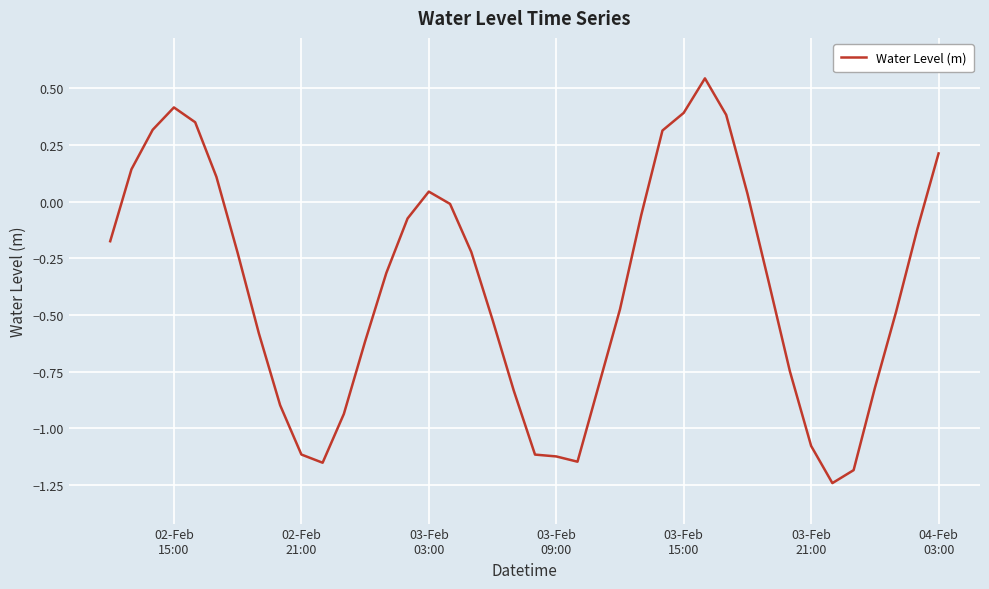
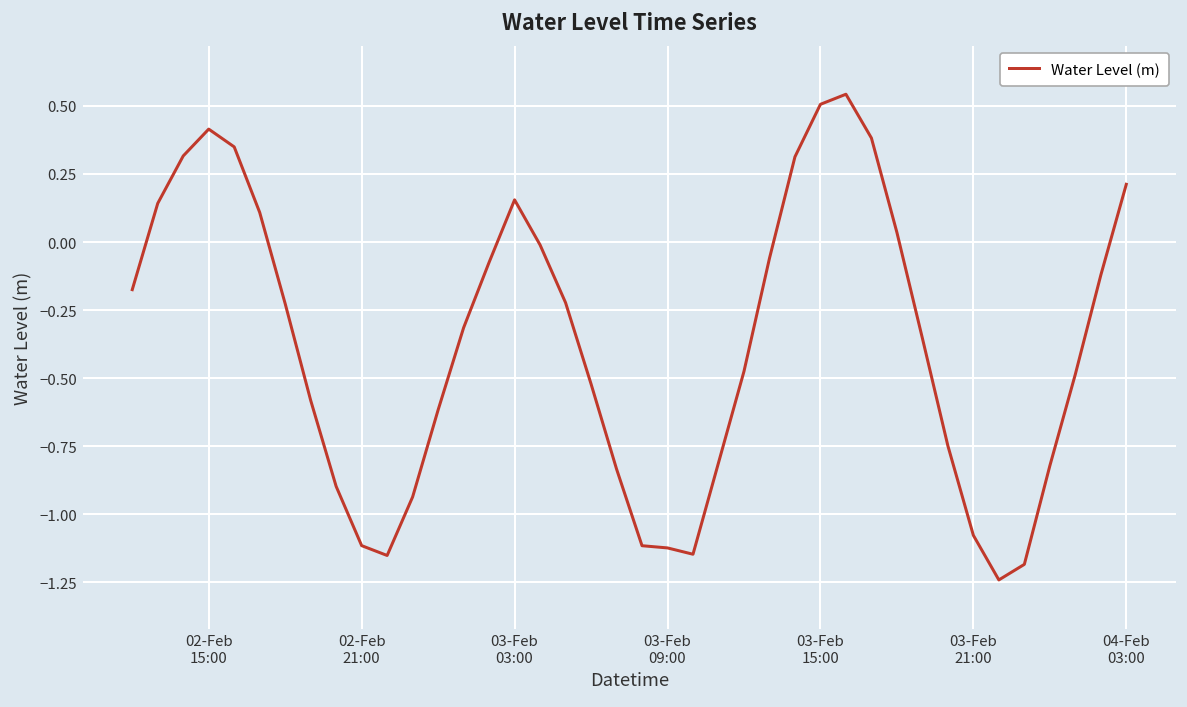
03-Feb 03:00: 0.04 -> 0.16
03-Feb 15:00: 0.39 -> 0.51
